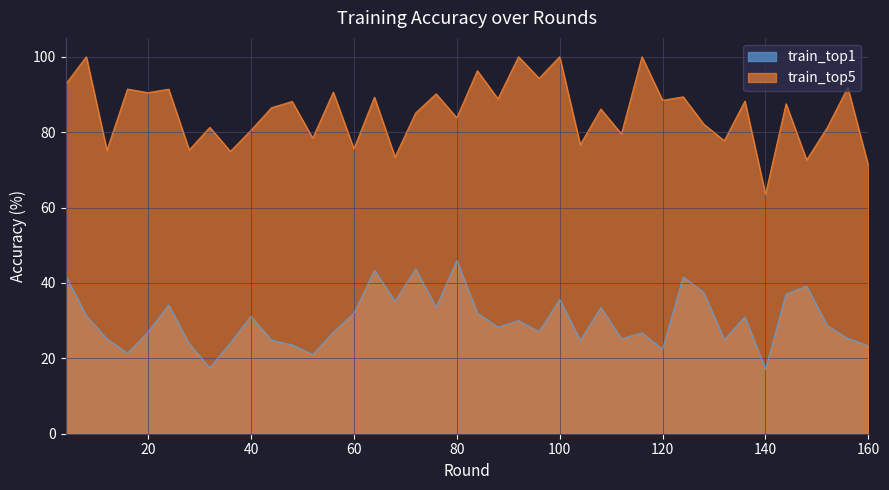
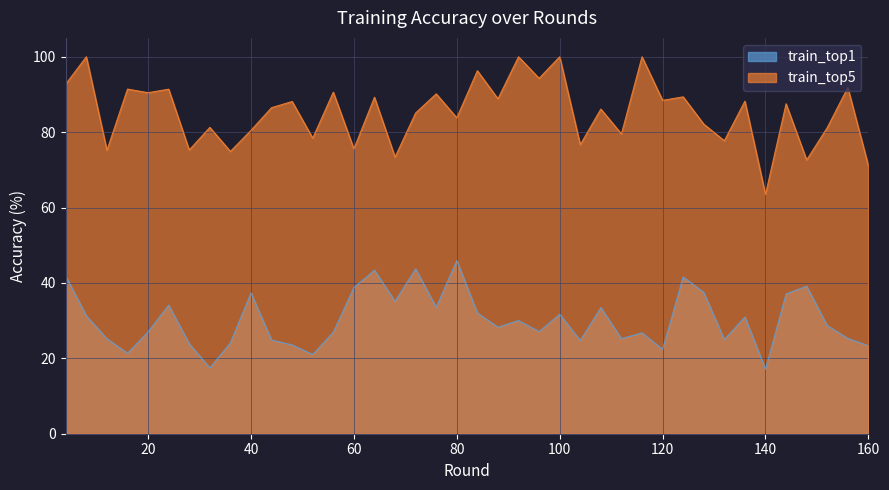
train_top1, 40: 31 -> 37
train_top1, 60: 32 -> 39
train_top1, 100: 36 -> 32
